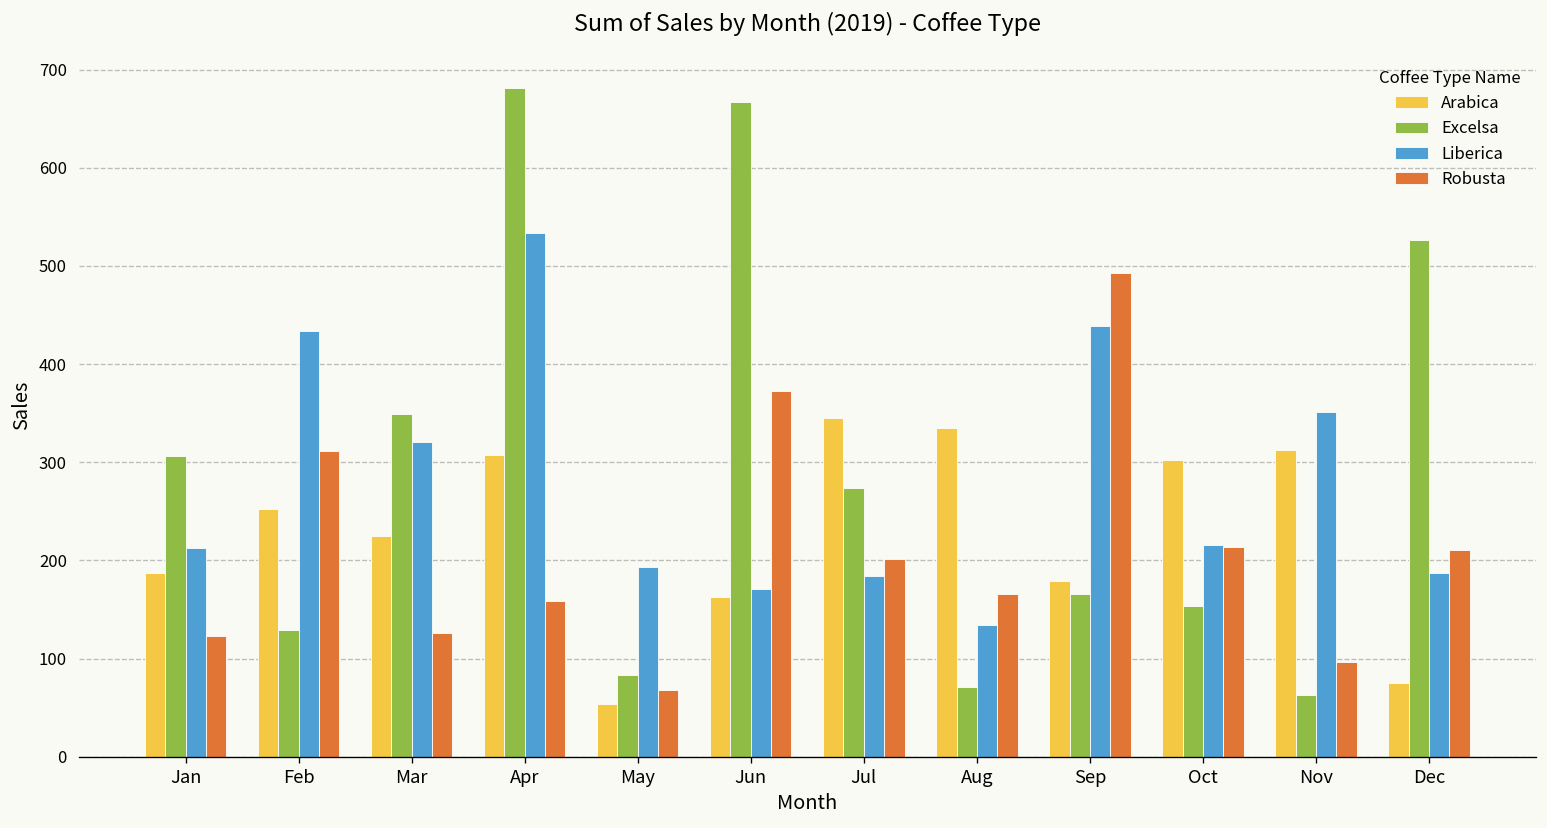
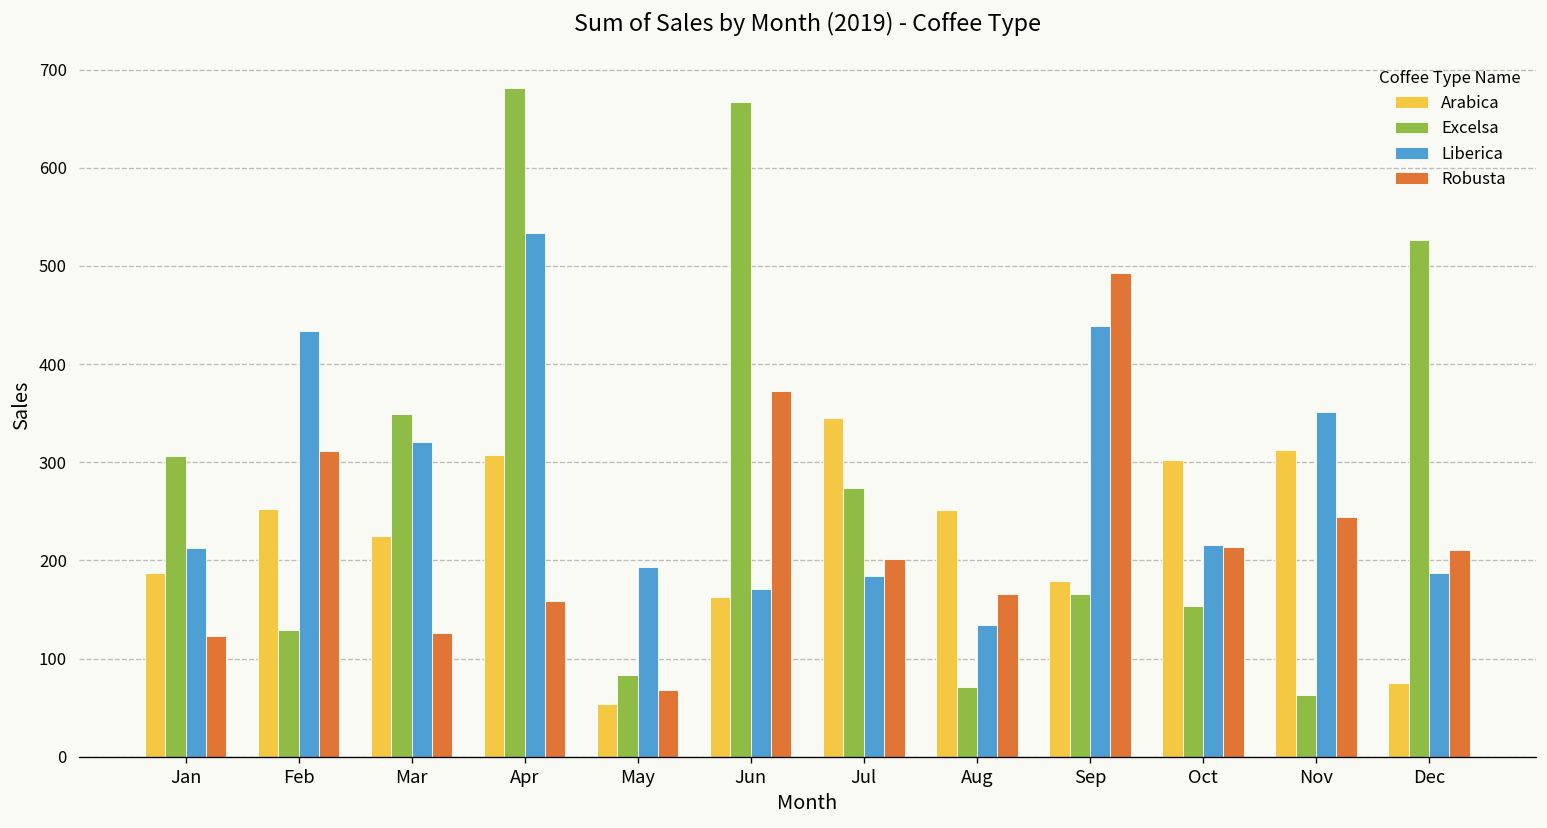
Arabica, Aug: 330 -> 250
Robusta, Nov: 100 -> 240
